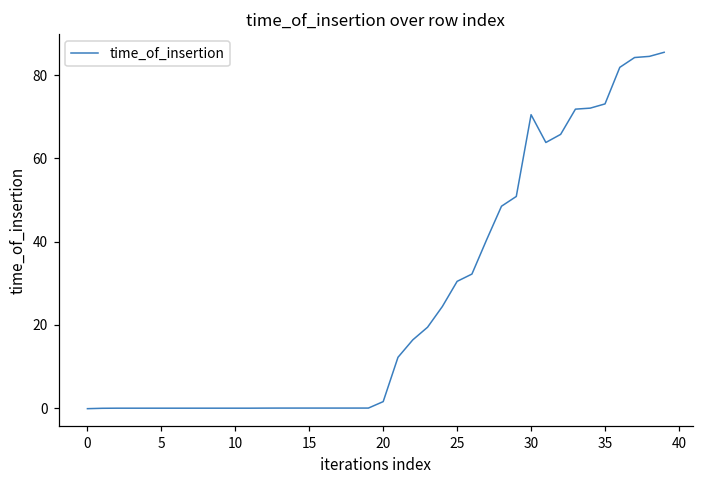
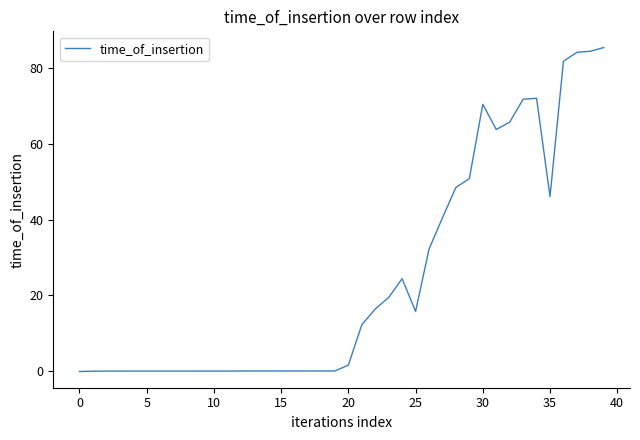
25: 30 -> 16
35: 73 -> 46
